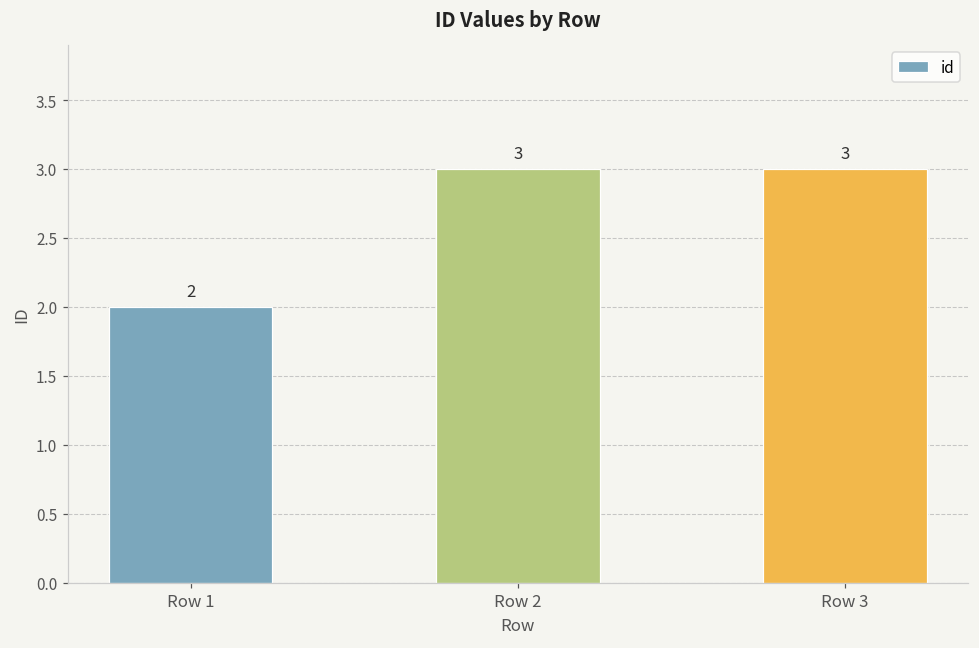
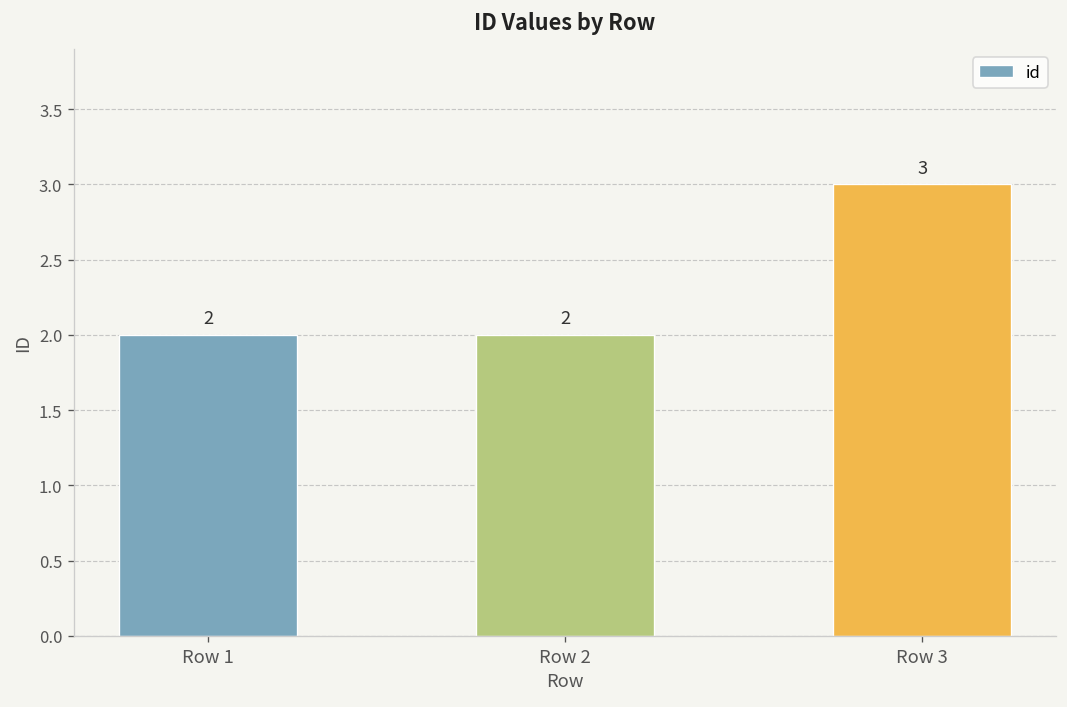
Row 2: 3 -> 2
